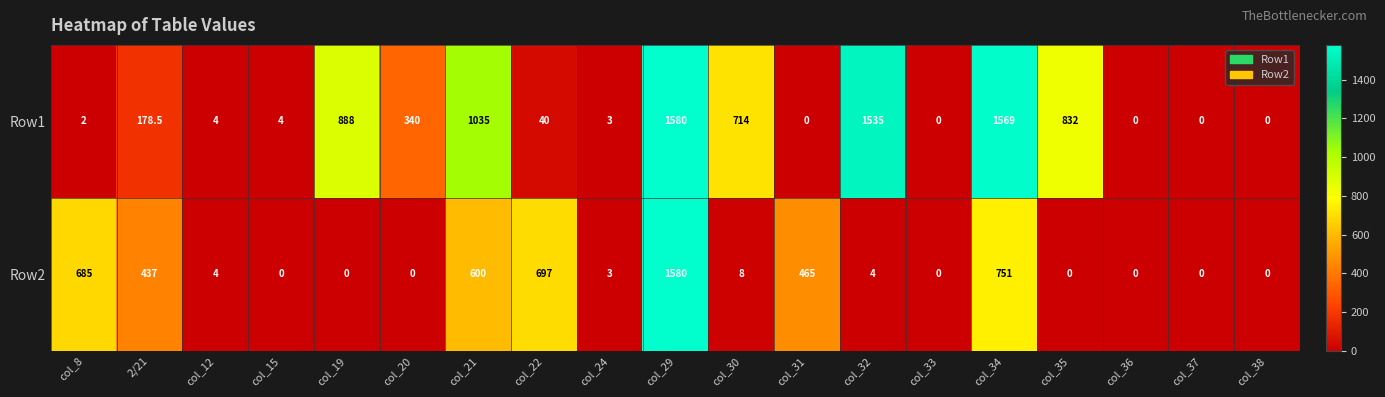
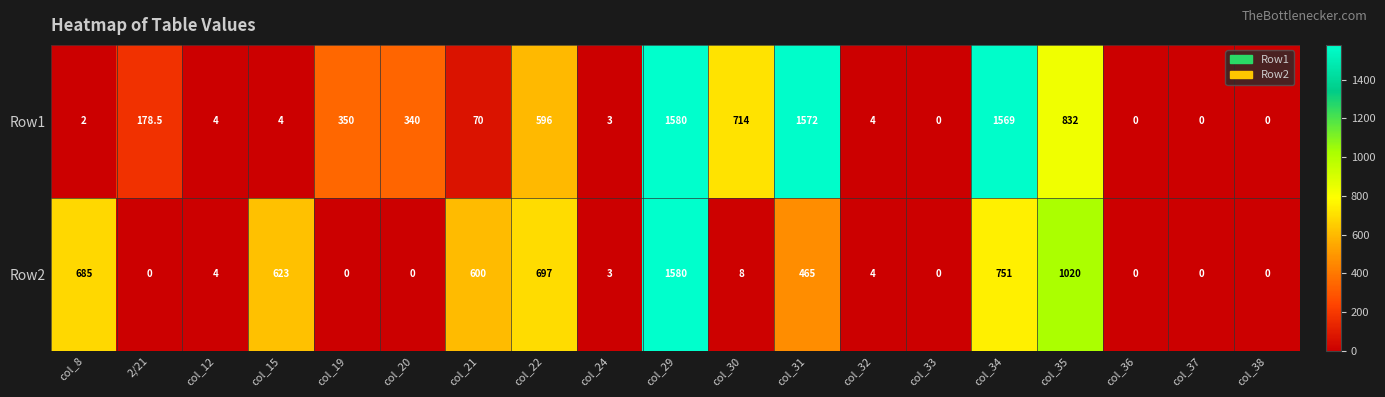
Row1, col_19: 888 -> 350
Row1, col_21: 1035 -> 70
Row1, col_22: 40 -> 596
Row1, col_31: 0 -> 1572
Row1, col_32: 1535 -> 4
Row2, 2/21: 437 -> 0
Row2, col_15: 0 -> 623
Row2, col_35: 0 -> 1020
